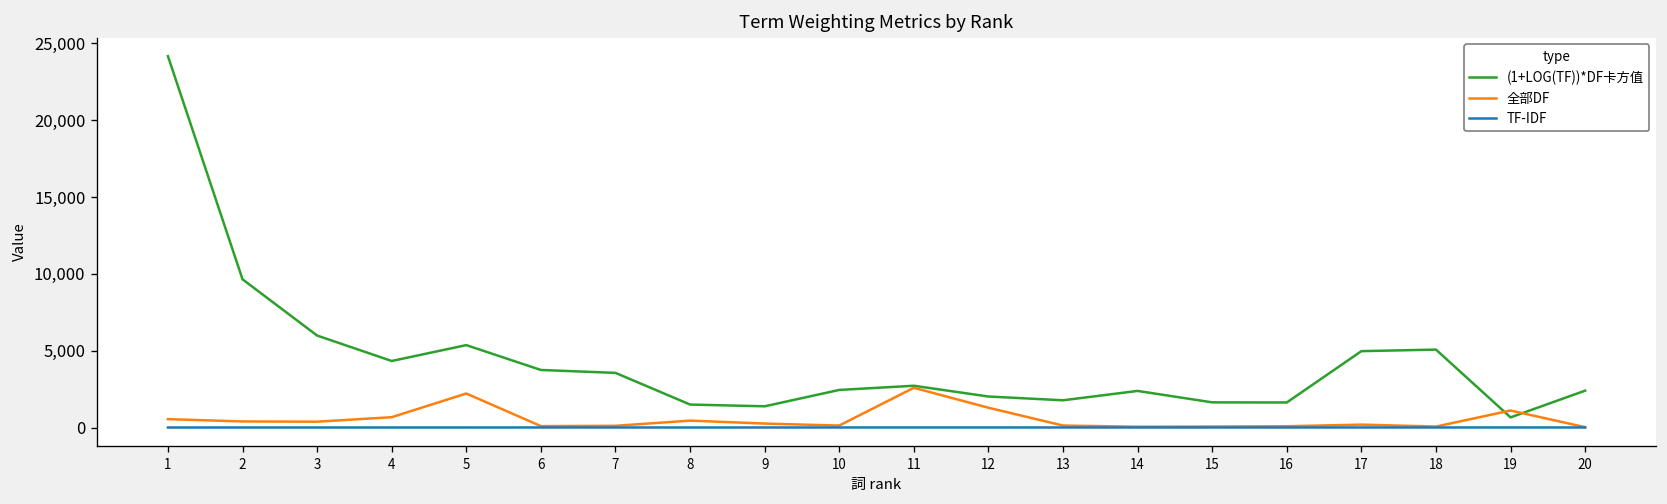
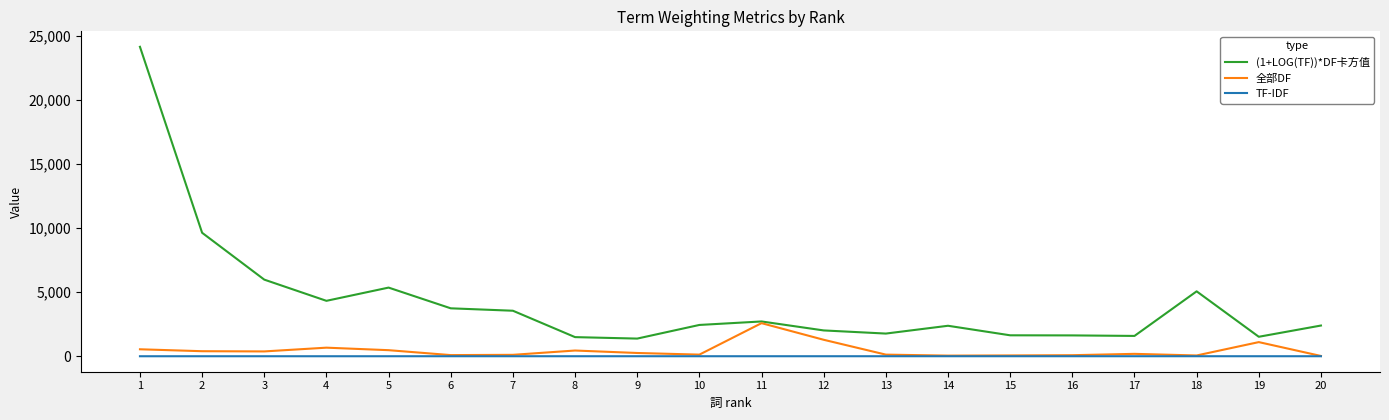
全部DF, 5: 2,200 -> 500
(1+LOG(TF))*DF卡方值, 17: 5,000 -> 1,600
(1+LOG(TF))*DF卡方值, 19: 700 -> 1,500
